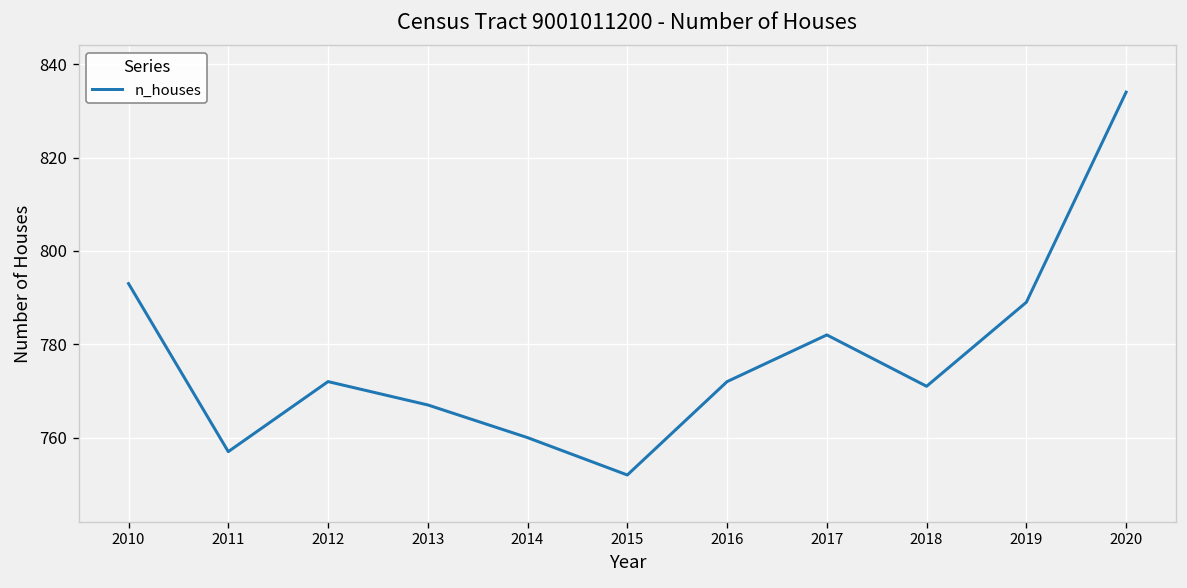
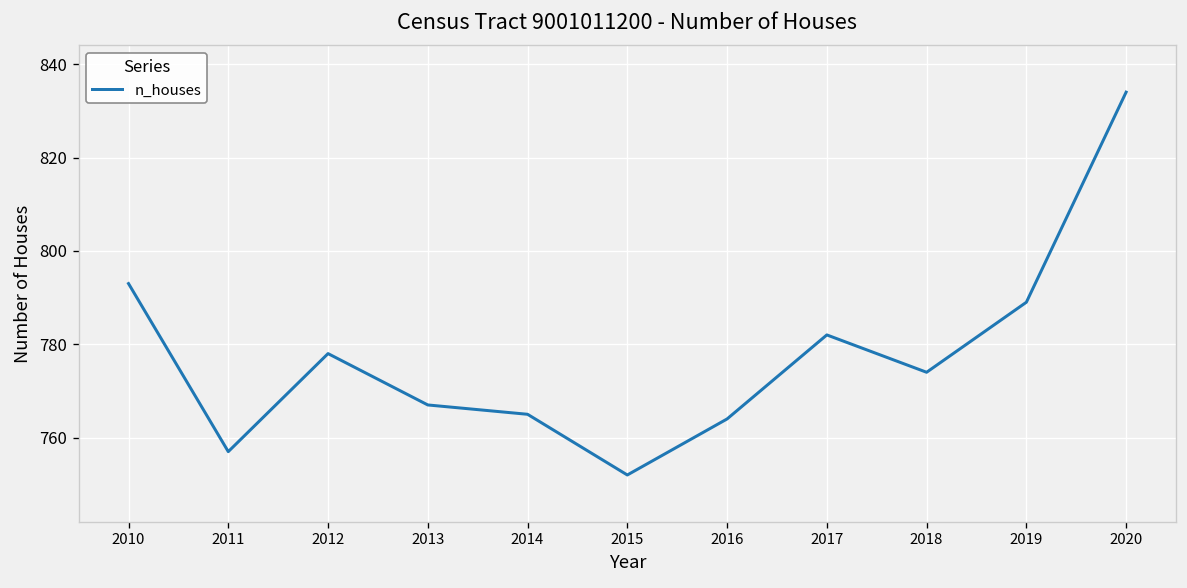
2012: 772 -> 778
2014: 760 -> 765
2016: 772 -> 764
2018: 771 -> 774
